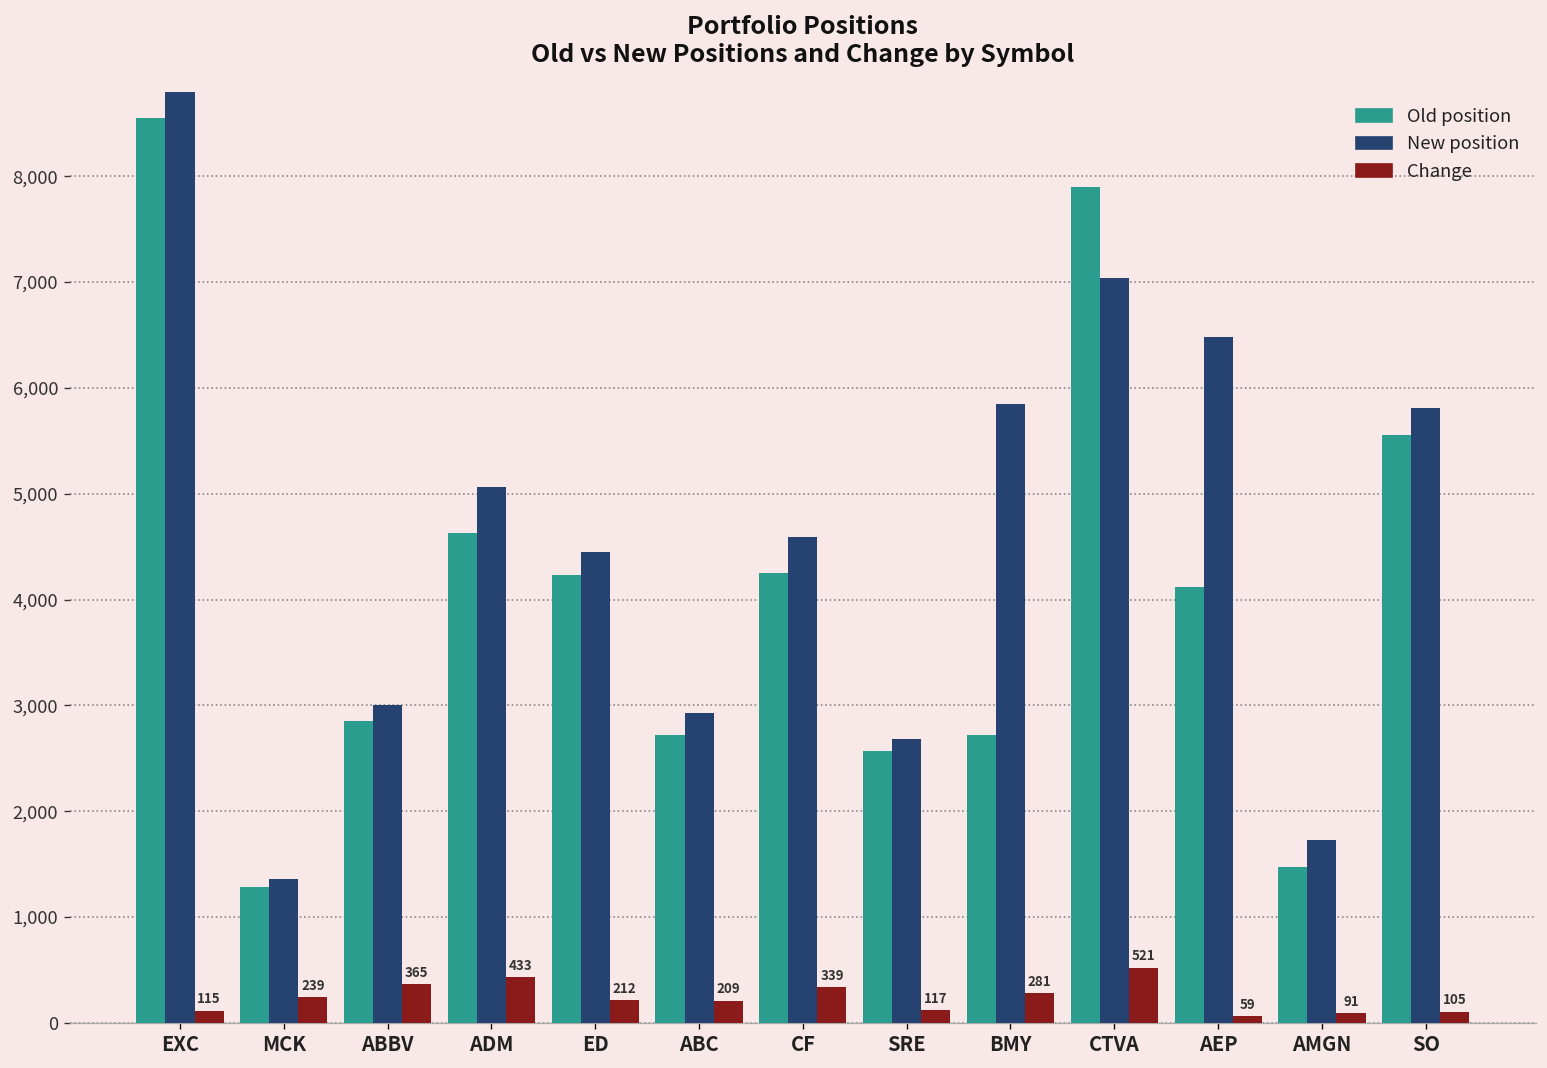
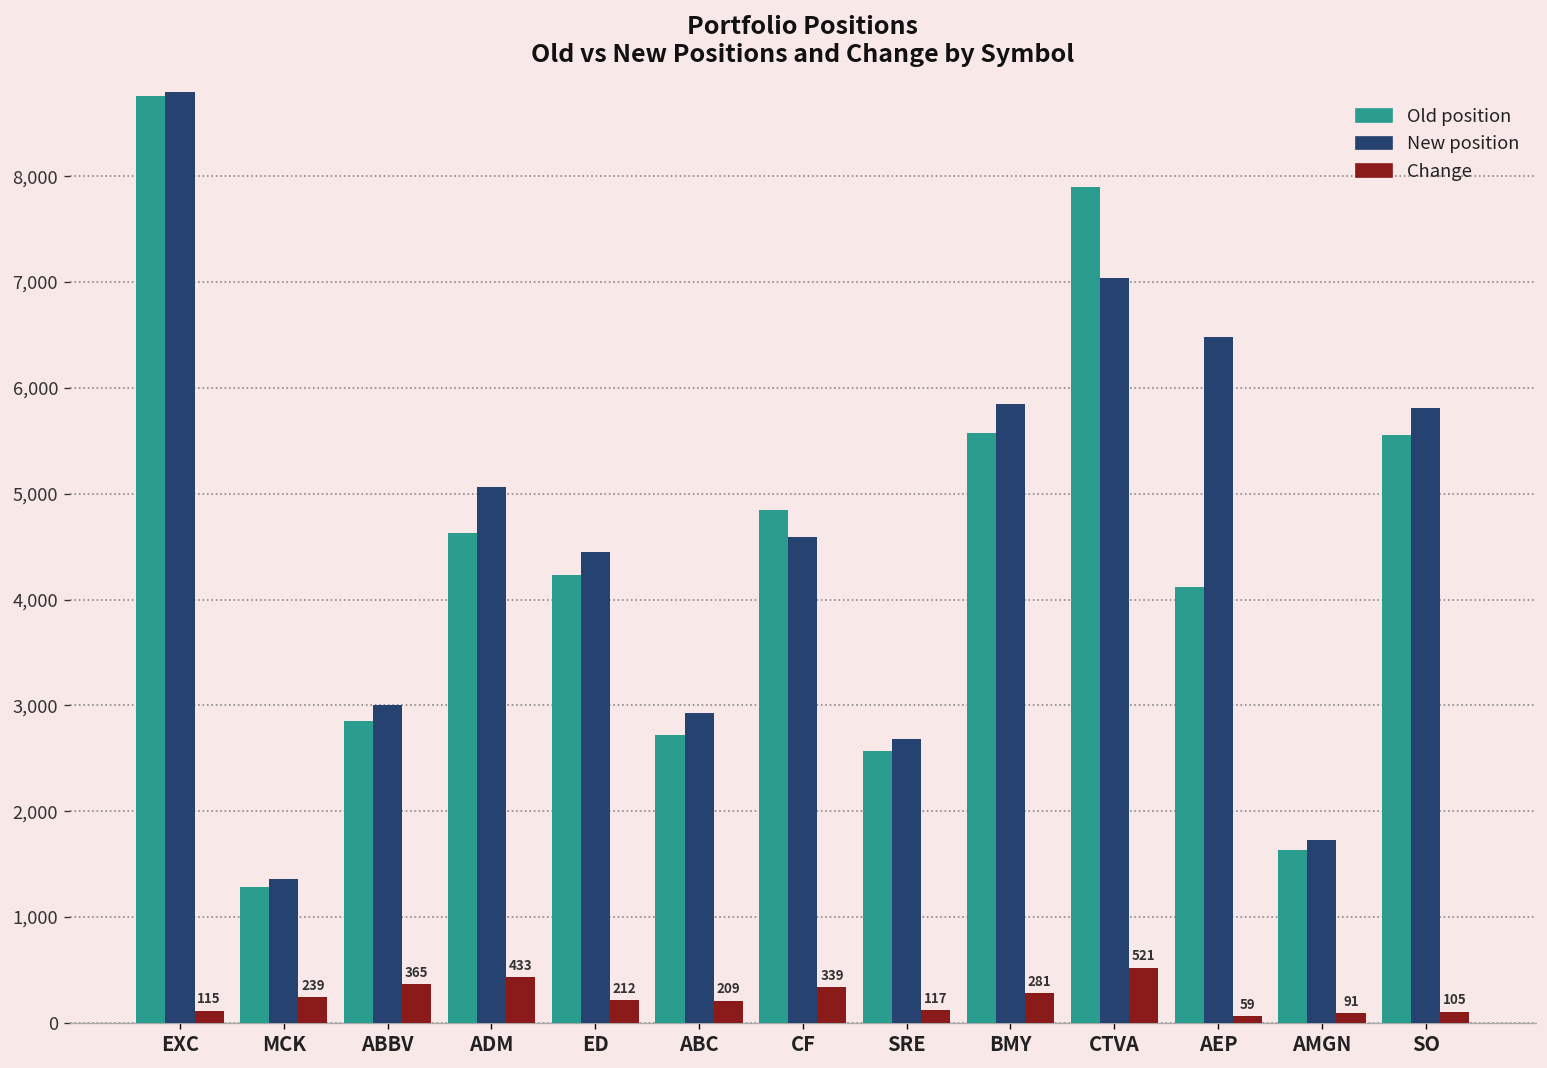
Old position, EXC: 8,600 -> 8,800
Old position, CF: 4,300 -> 4,800
Old position, BMY: 2,700 -> 5,600
Old position, AMGN: 1,500 -> 1,600
